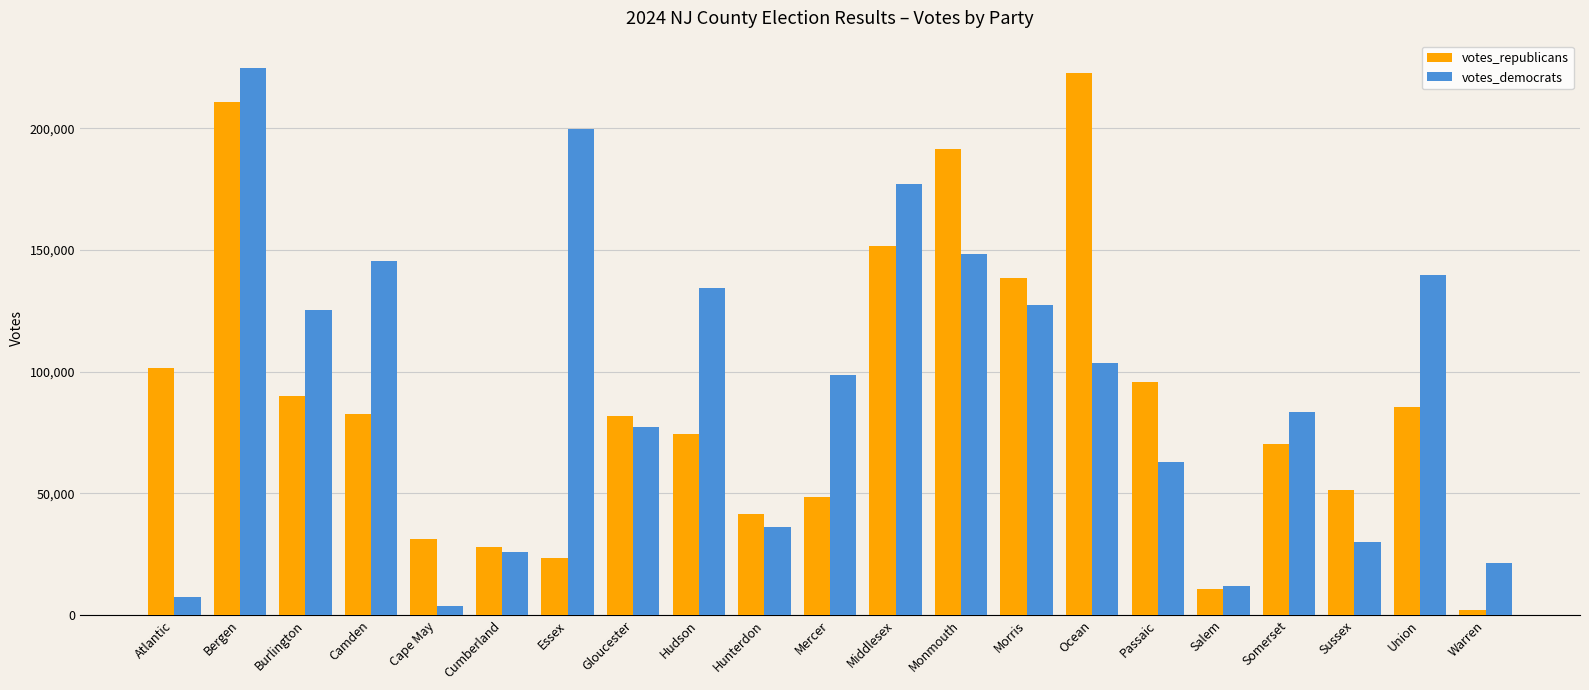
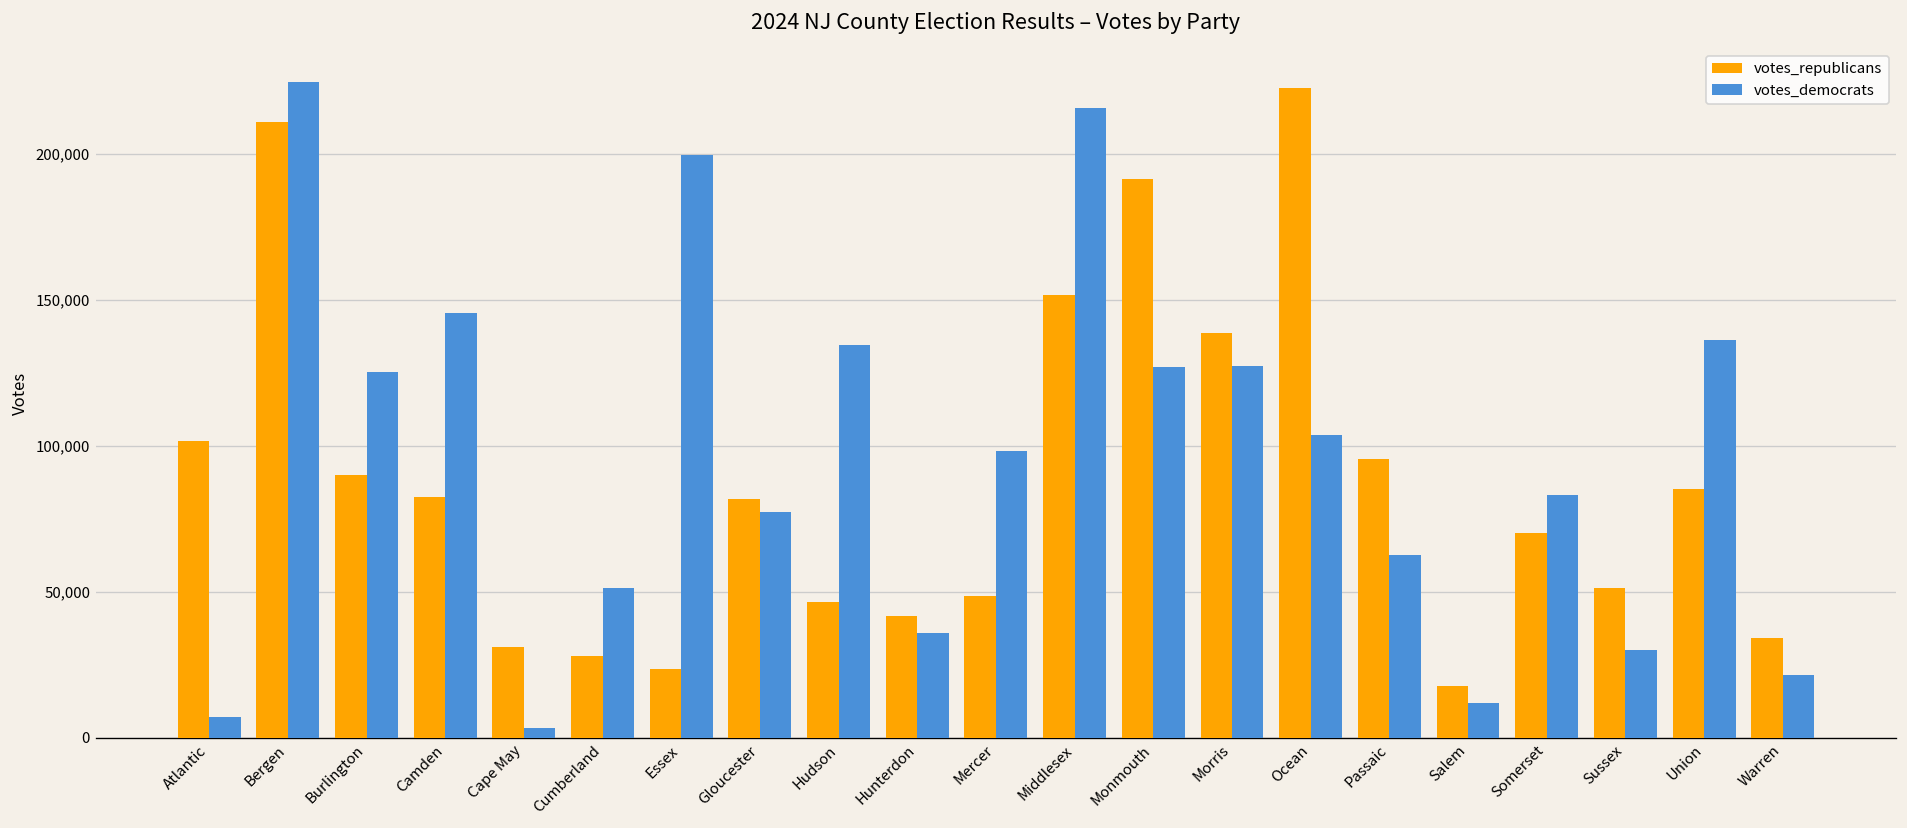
votes_democrats, Cumberland: 26,000 -> 51,000
votes_republicans, Hudson: 74,000 -> 47,000
votes_democrats, Middlesex: 177,000 -> 216,000
votes_democrats, Monmouth: 148,000 -> 127,000
votes_republicans, Salem: 11,000 -> 18,000
votes_democrats, Union: 140,000 -> 136,000
votes_republicans, Warren: 2,000 -> 34,000
